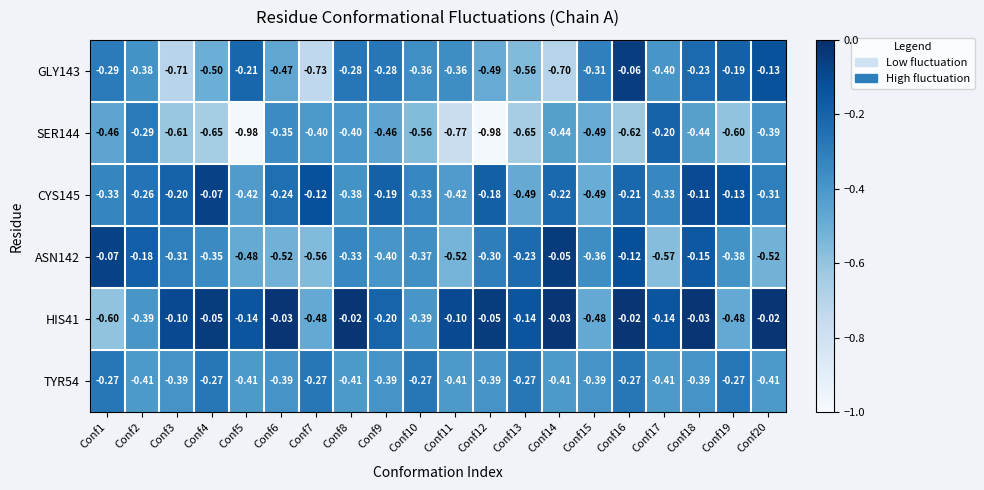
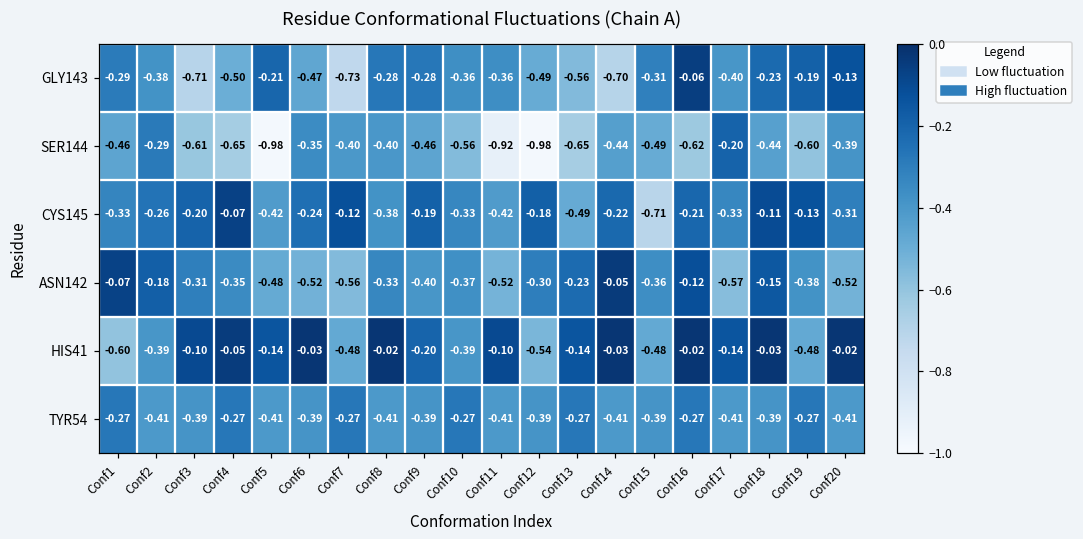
SER144, Conf11: -0.77 -> -0.92
CYS145, Conf15: -0.49 -> -0.71
HIS41, Conf12: -0.05 -> -0.54
